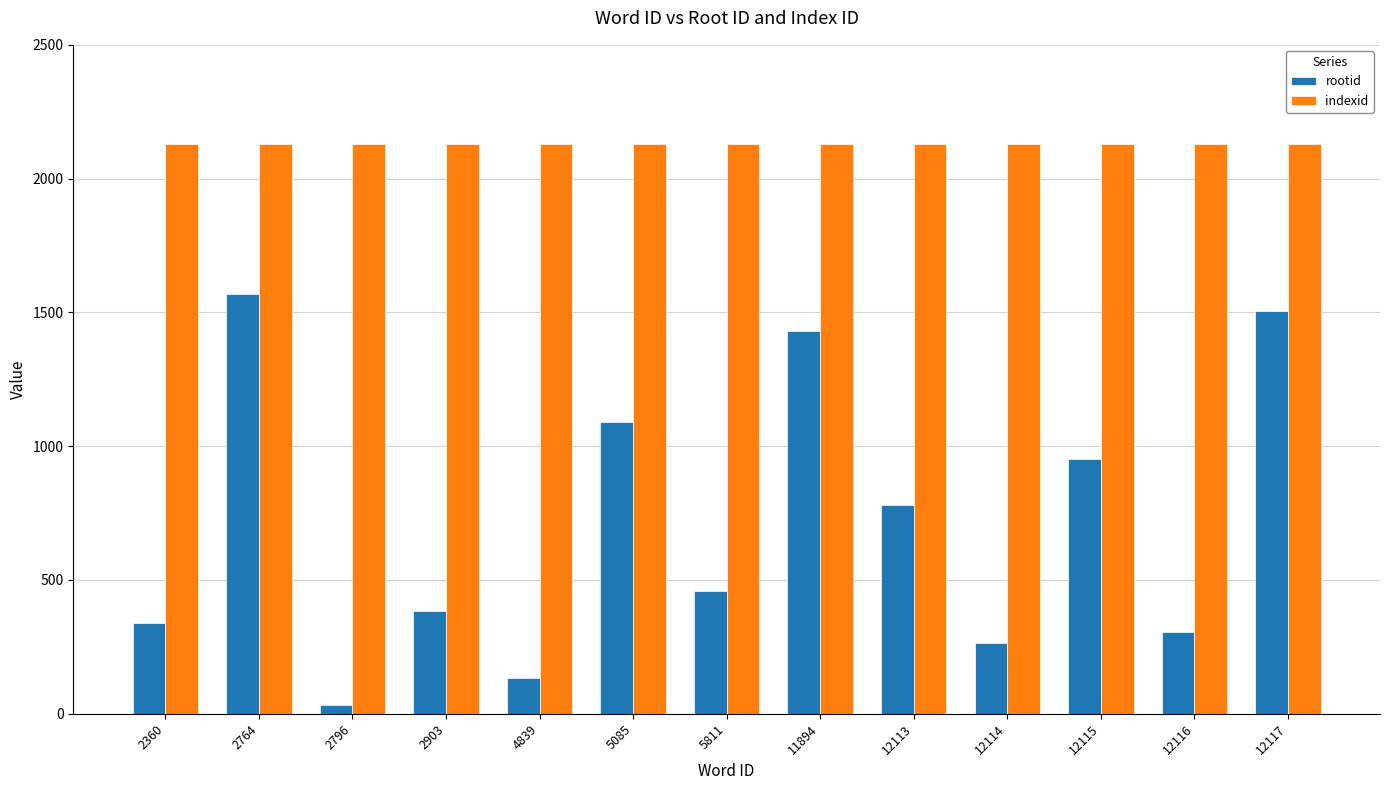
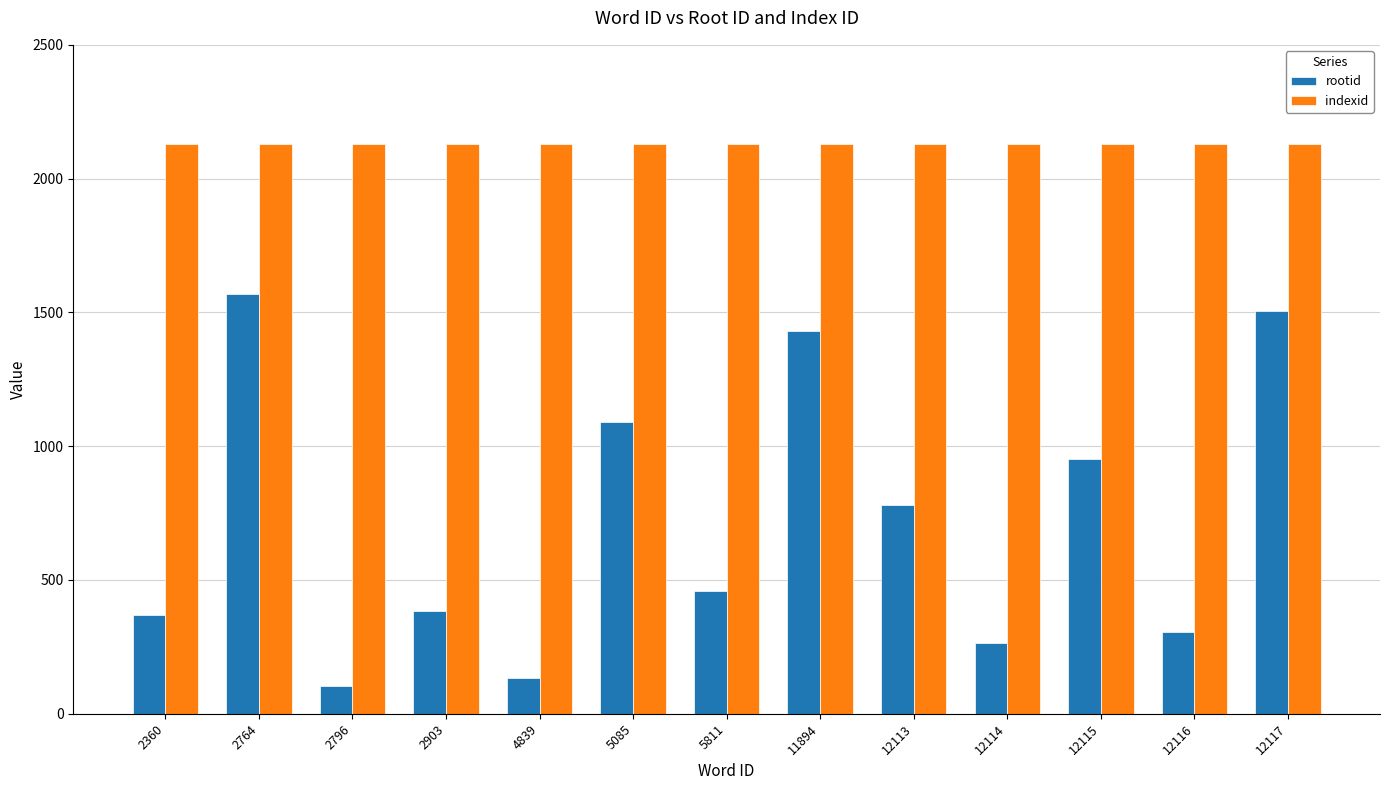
rootid, 2360: 340 -> 370
rootid, 2796: 30 -> 100
